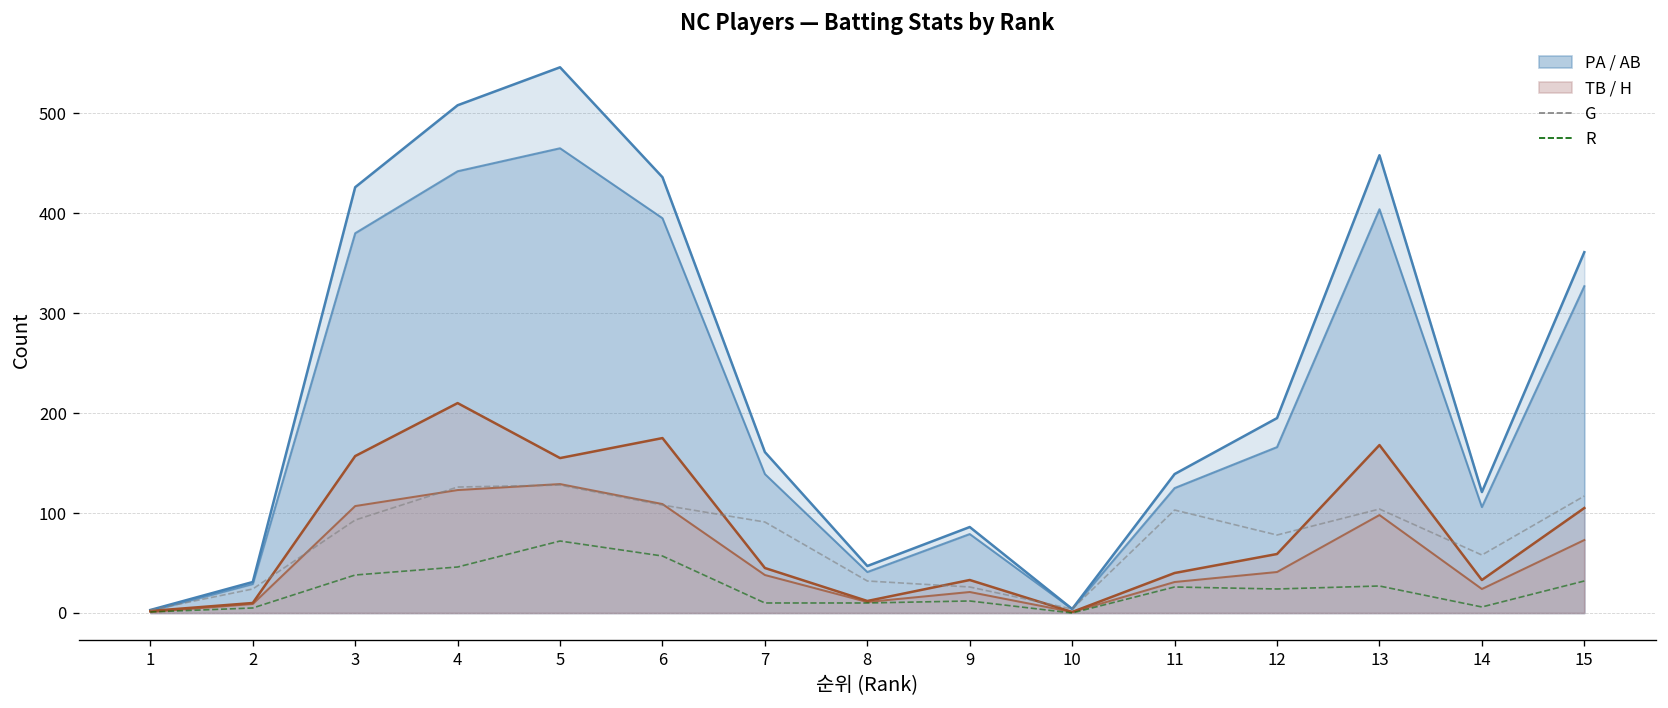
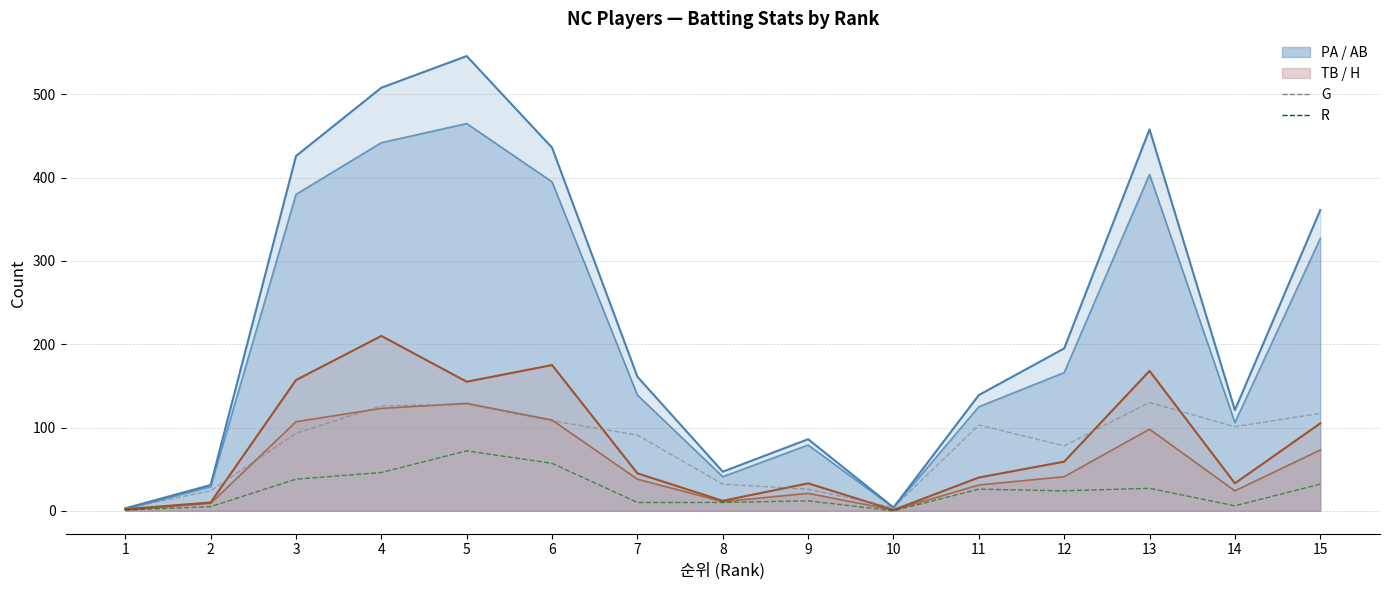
G, 13: 100 -> 130
G, 14: 60 -> 100
